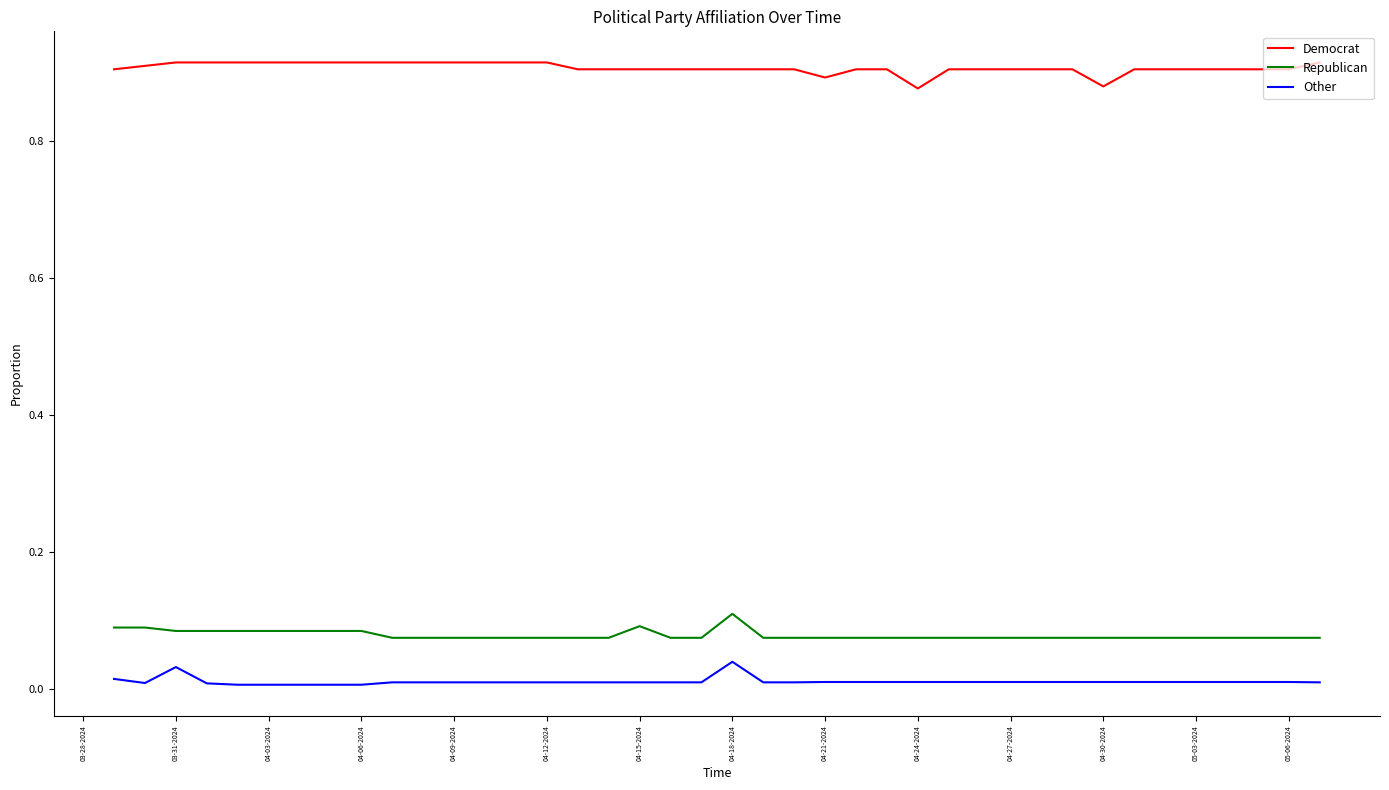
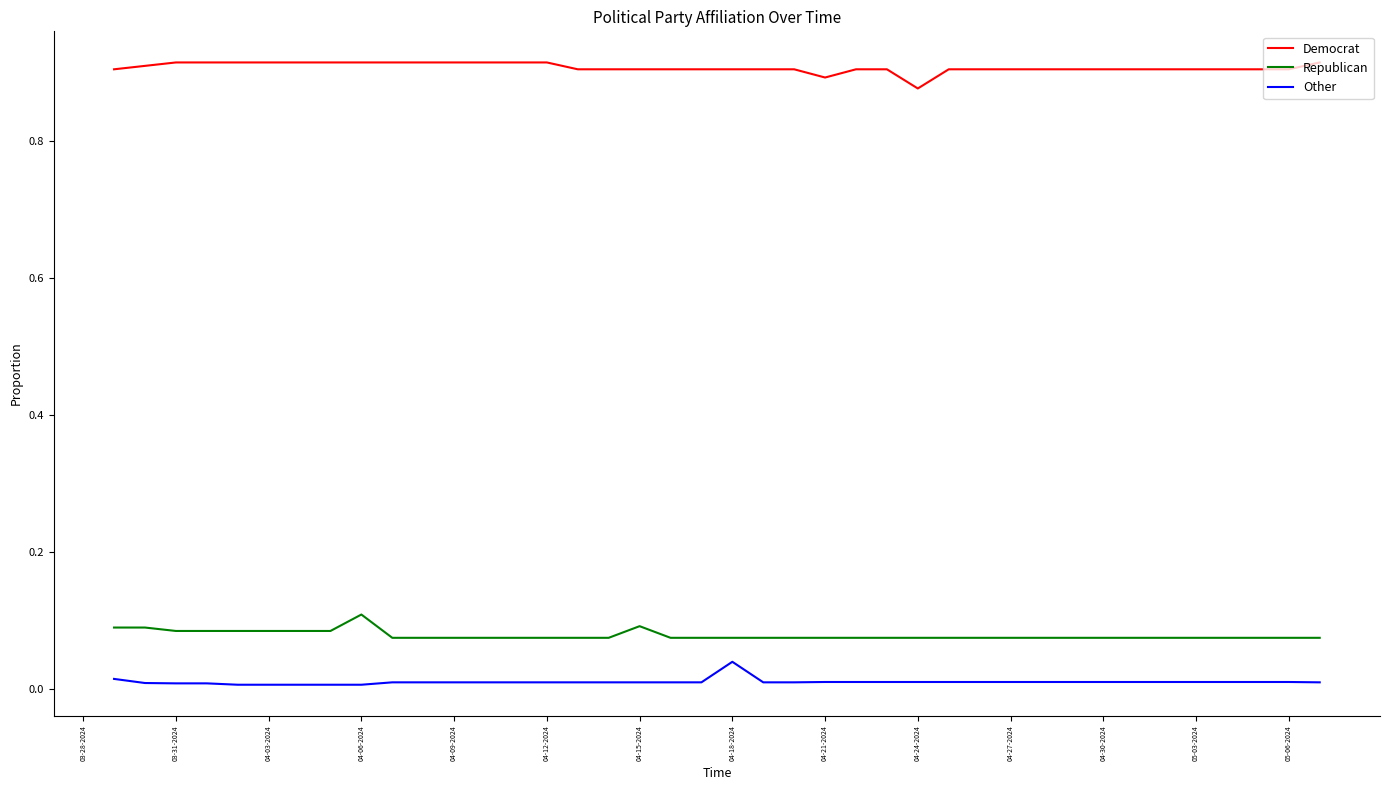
Other, 03-31-2024: 0.03 -> 0.01
Republican, 04-06-2024: 0.09 -> 0.11
Republican, 04-18-2024: 0.11 -> 0.08
Democrat, 04-30-2024: 0.88 -> 0.91
